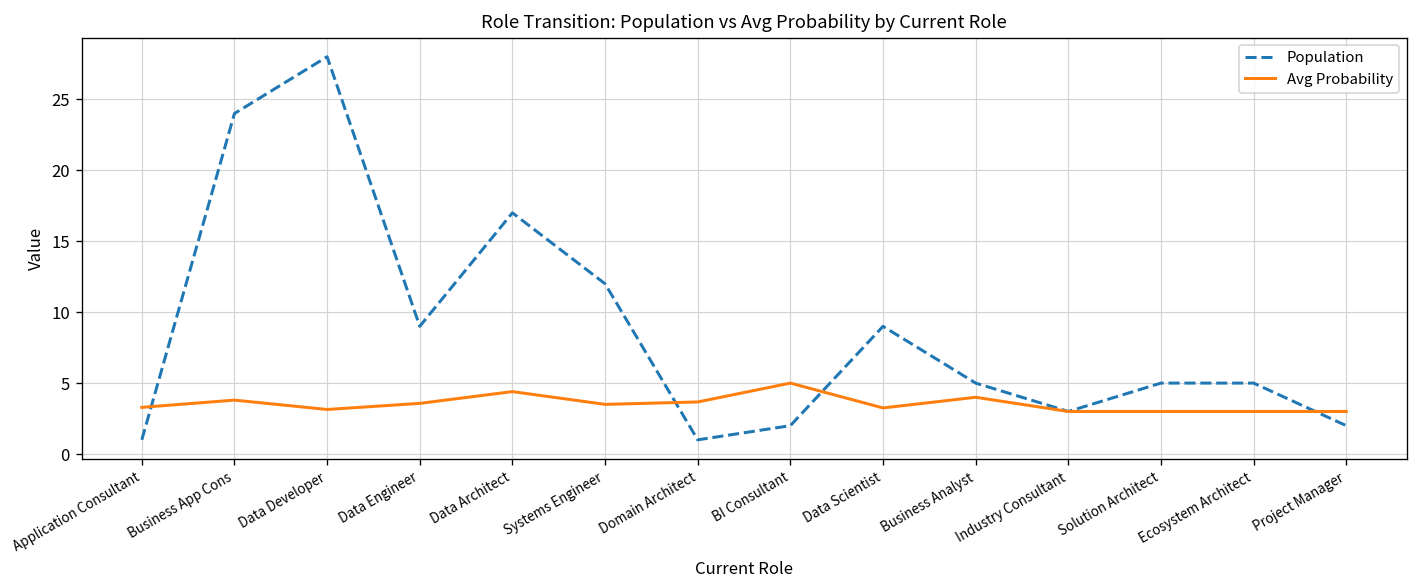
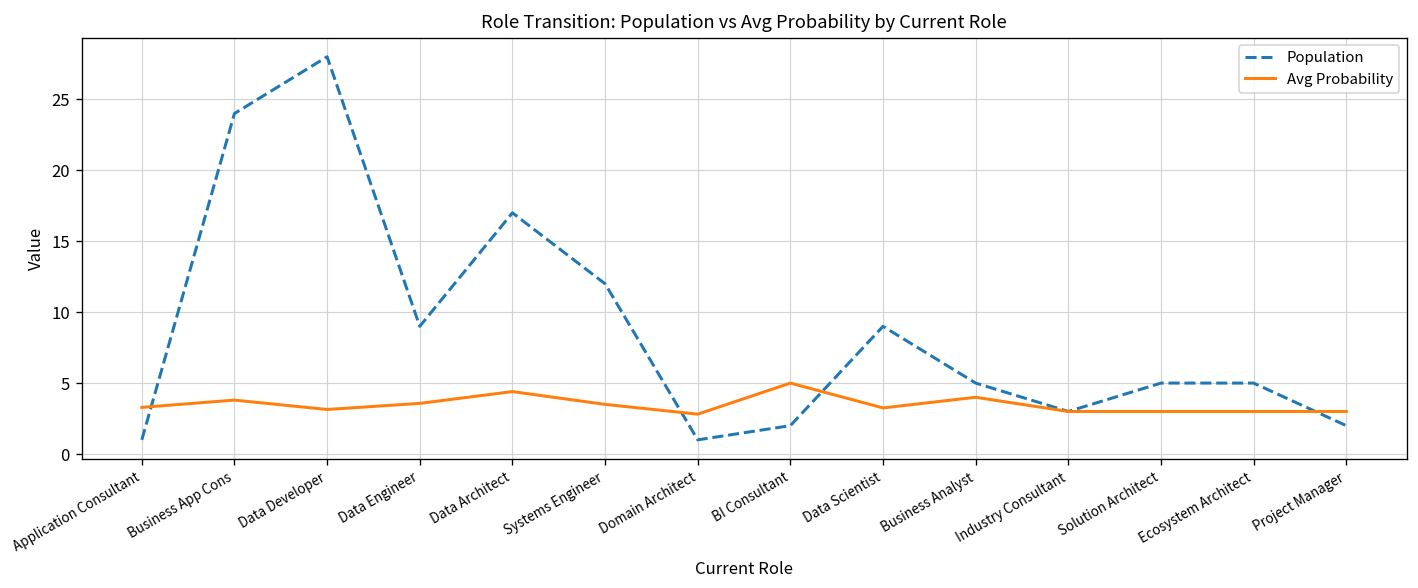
Avg Probability, Domain Architect: 3.7 -> 2.8
